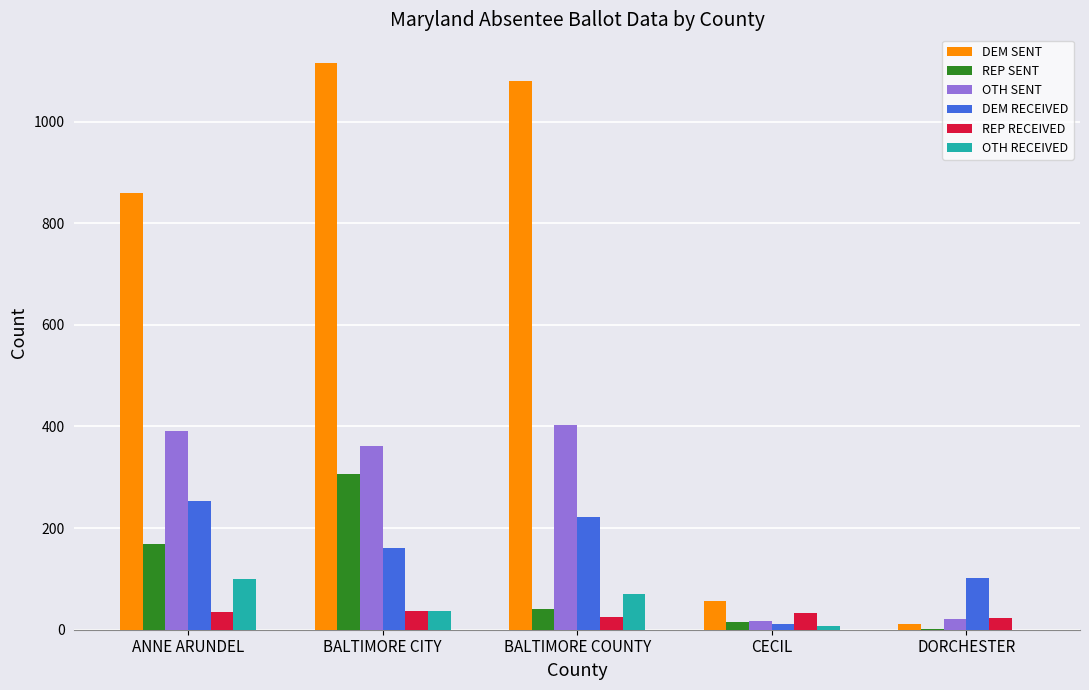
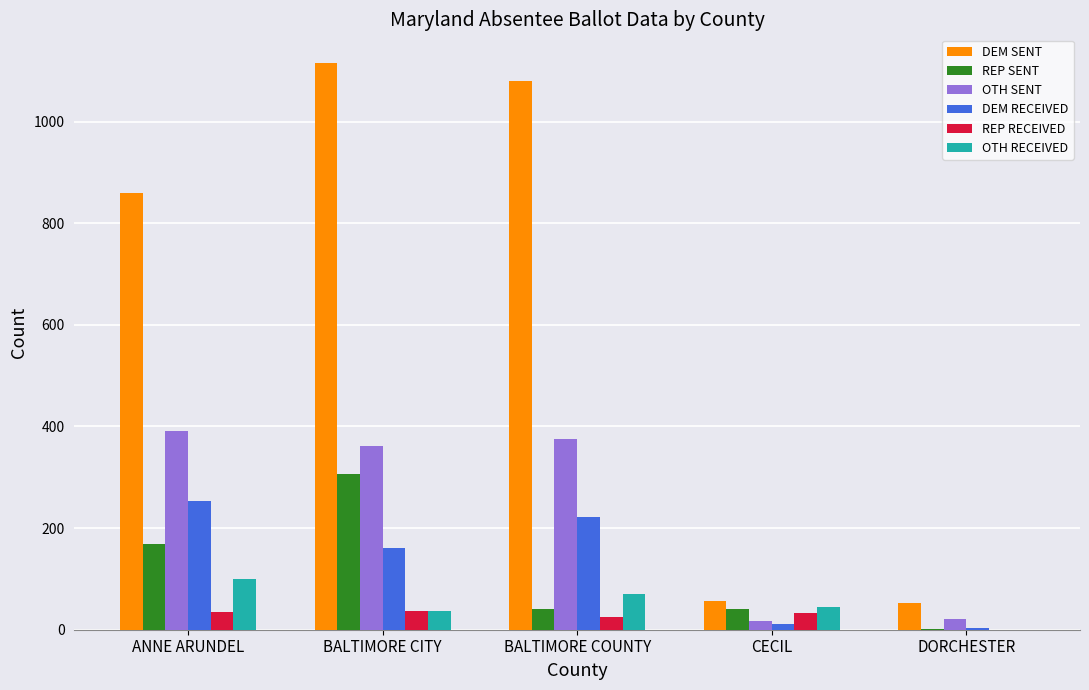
OTH SENT, BALTIMORE COUNTY: 400 -> 380
REP SENT, CECIL: 20 -> 40
OTH RECEIVED, CECIL: 10 -> 40
DEM SENT, DORCHESTER: 10 -> 50
DEM RECEIVED, DORCHESTER: 100 -> 0
REP RECEIVED, DORCHESTER: 20 -> 0
